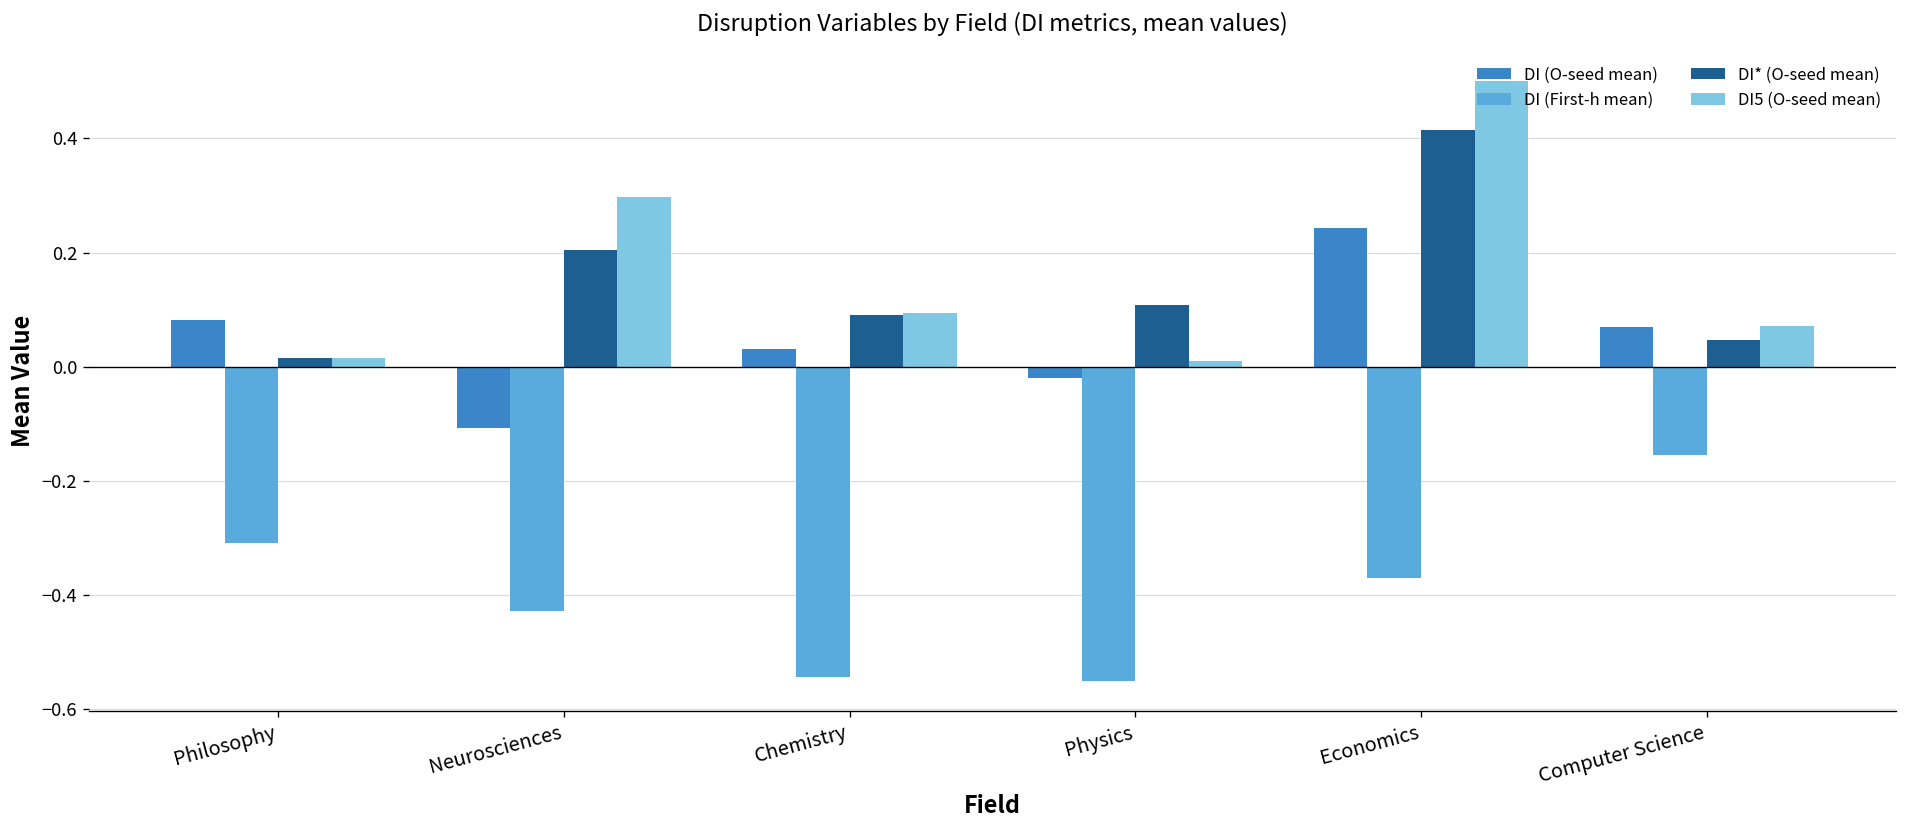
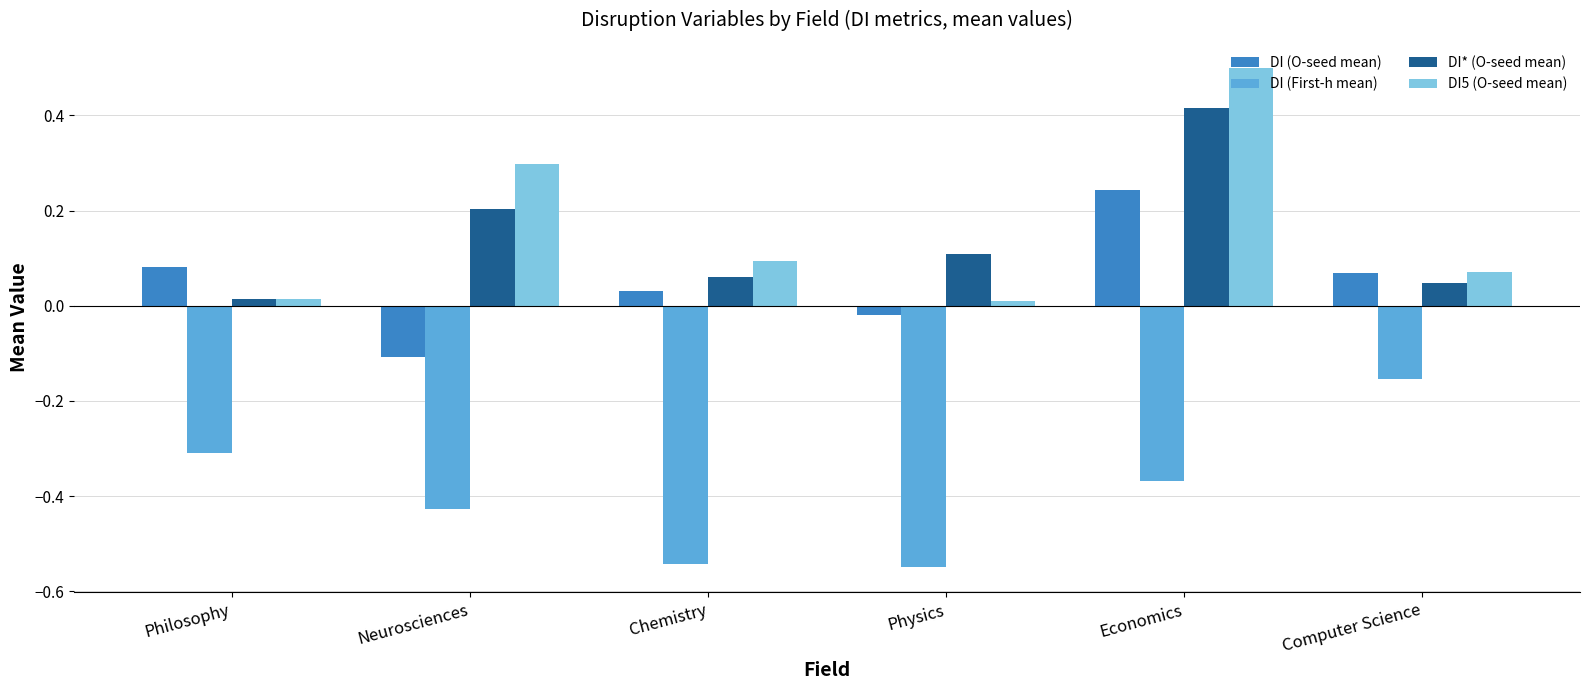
DI* (O-seed mean), Chemistry: 0.09 -> 0.06
